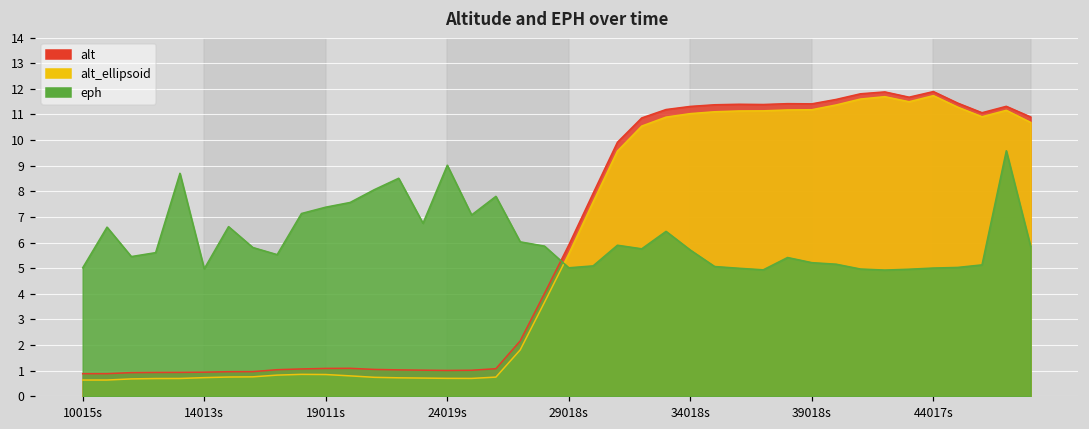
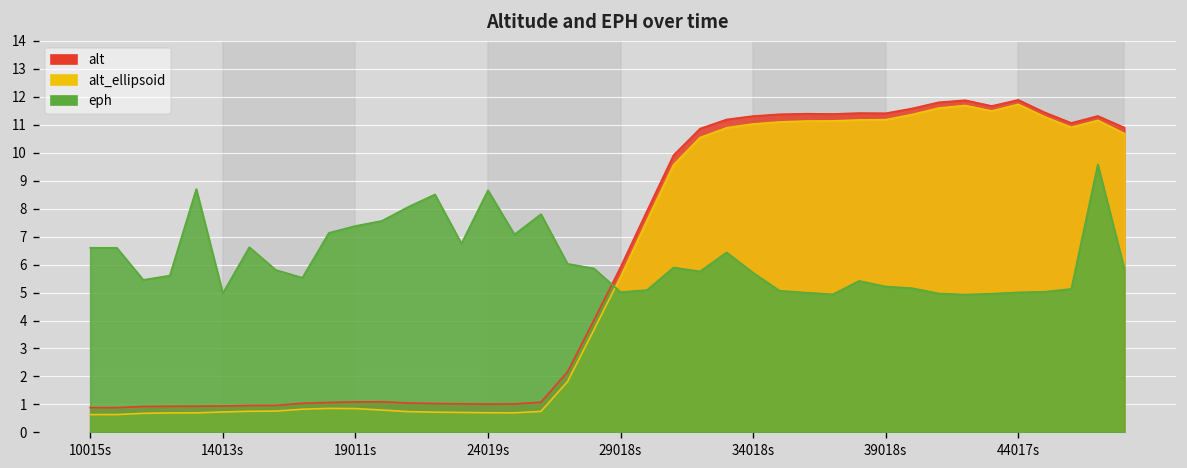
eph, 10015s: 5.0 -> 6.6
eph, 24019s: 9.0 -> 8.7
